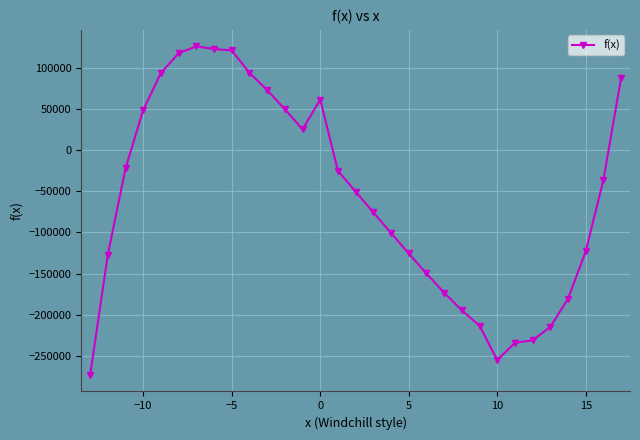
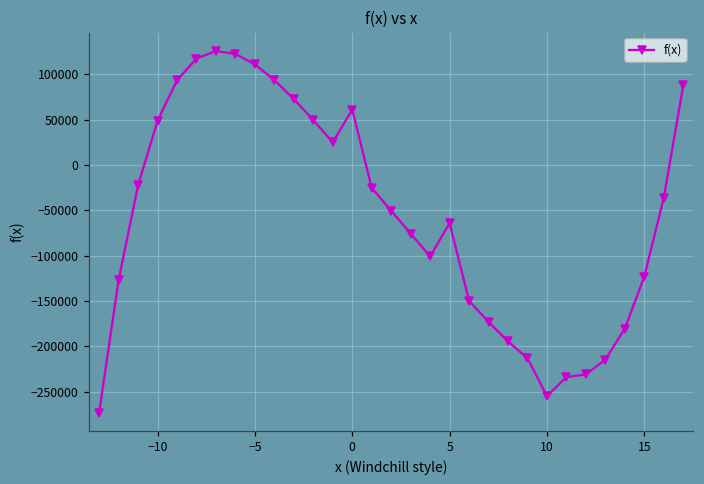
−5: 120000 -> 110000
5: -130000 -> -60000
